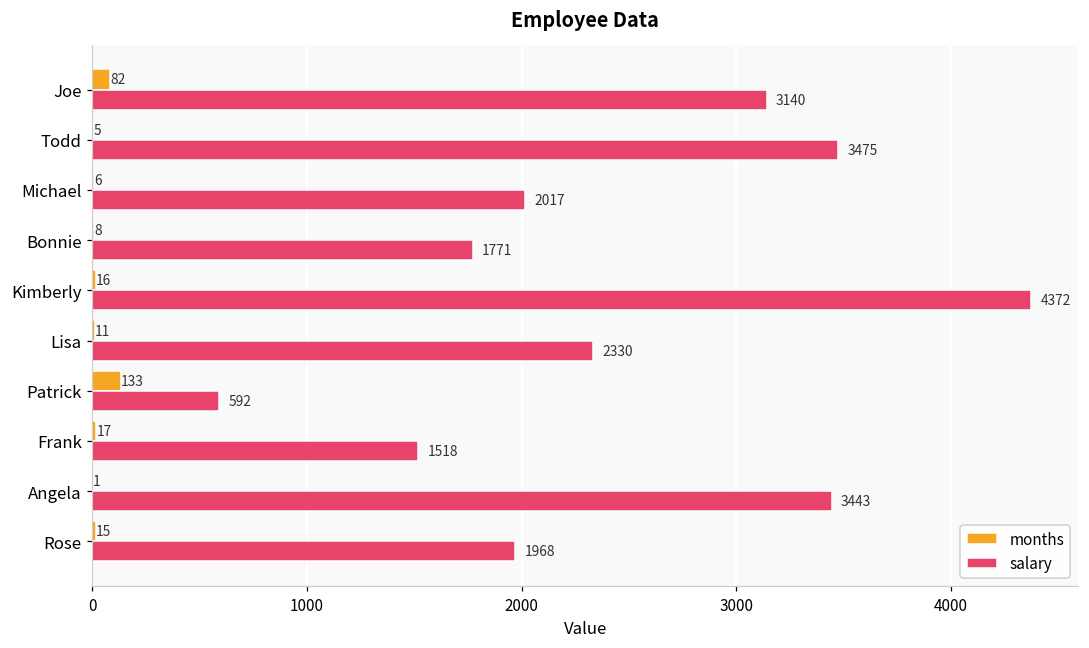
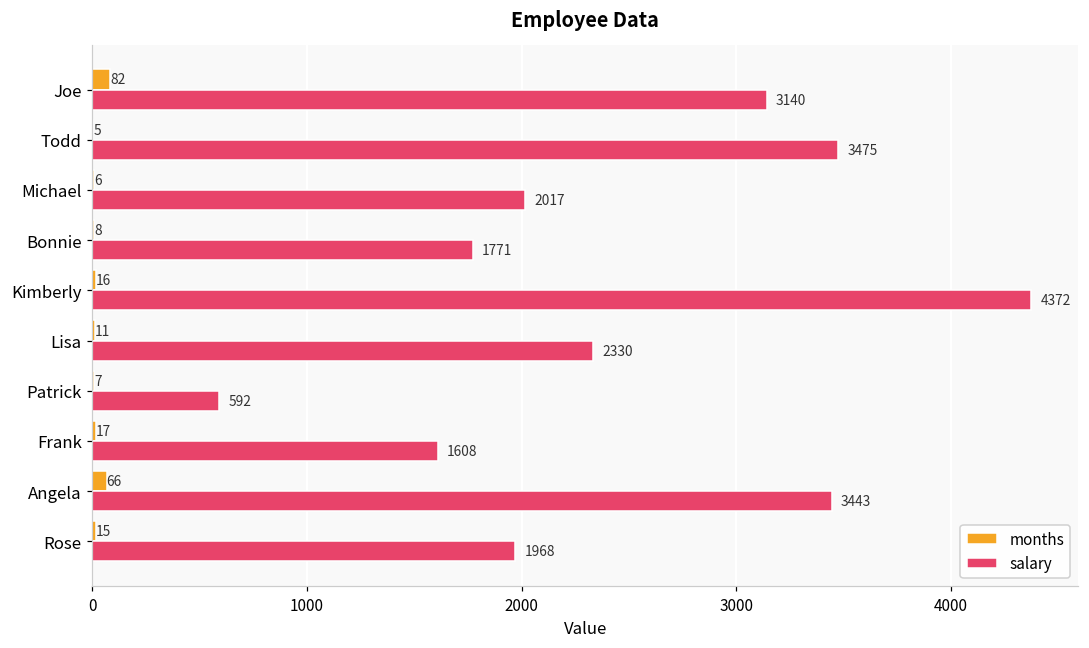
months, Patrick: 133 -> 7
salary, Frank: 1518 -> 1608
months, Angela: 1 -> 66
